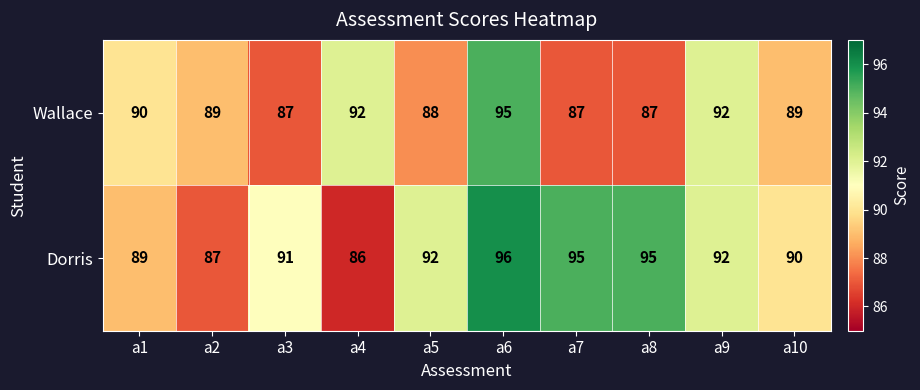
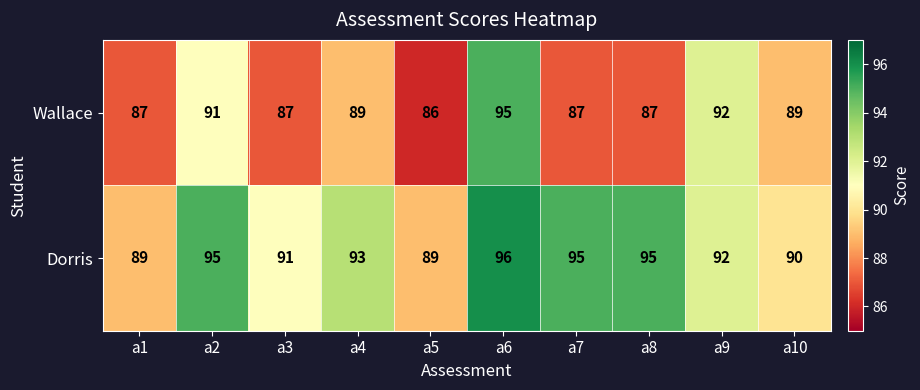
Wallace, a1: 90 -> 87
Wallace, a2: 89 -> 91
Wallace, a4: 92 -> 89
Wallace, a5: 88 -> 86
Dorris, a2: 87 -> 95
Dorris, a4: 86 -> 93
Dorris, a5: 92 -> 89
